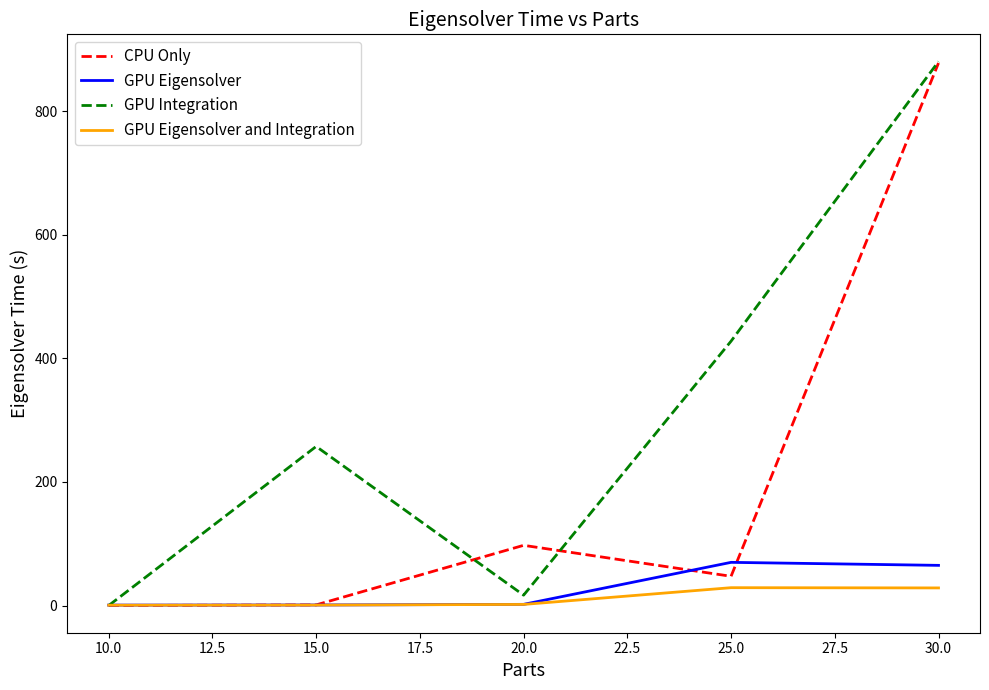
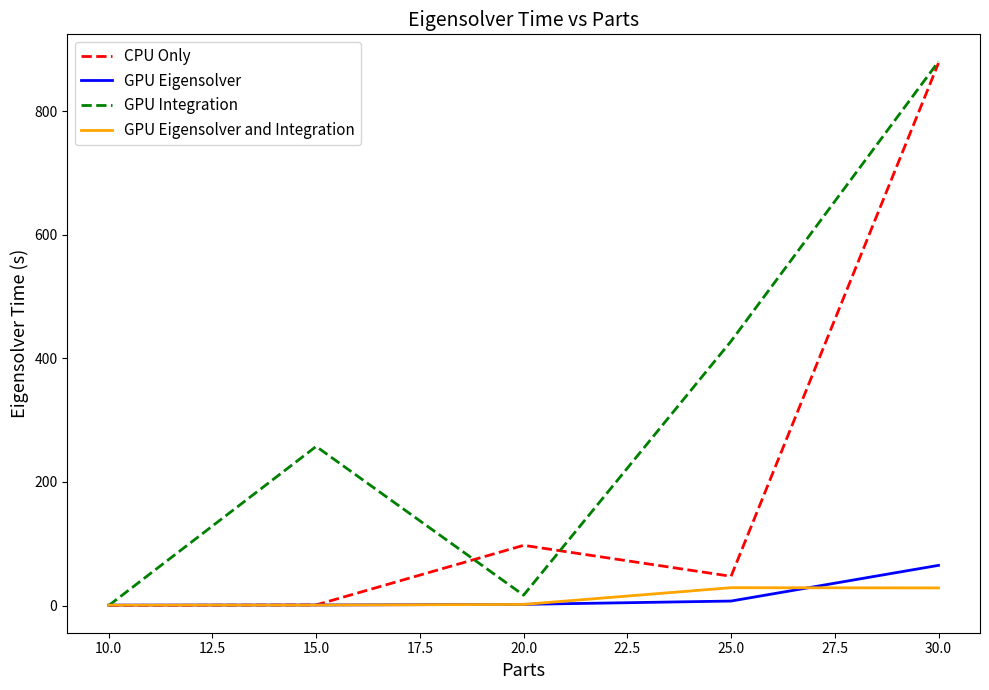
GPU Eigensolver, 25.0: 70 -> 10
